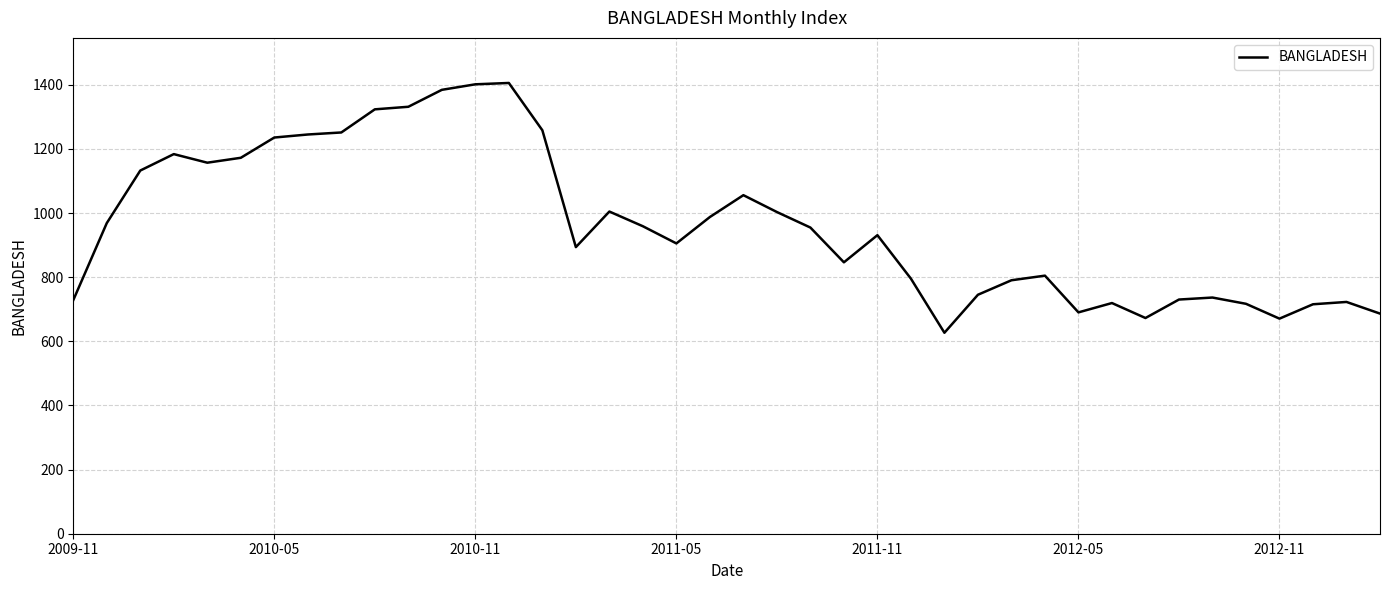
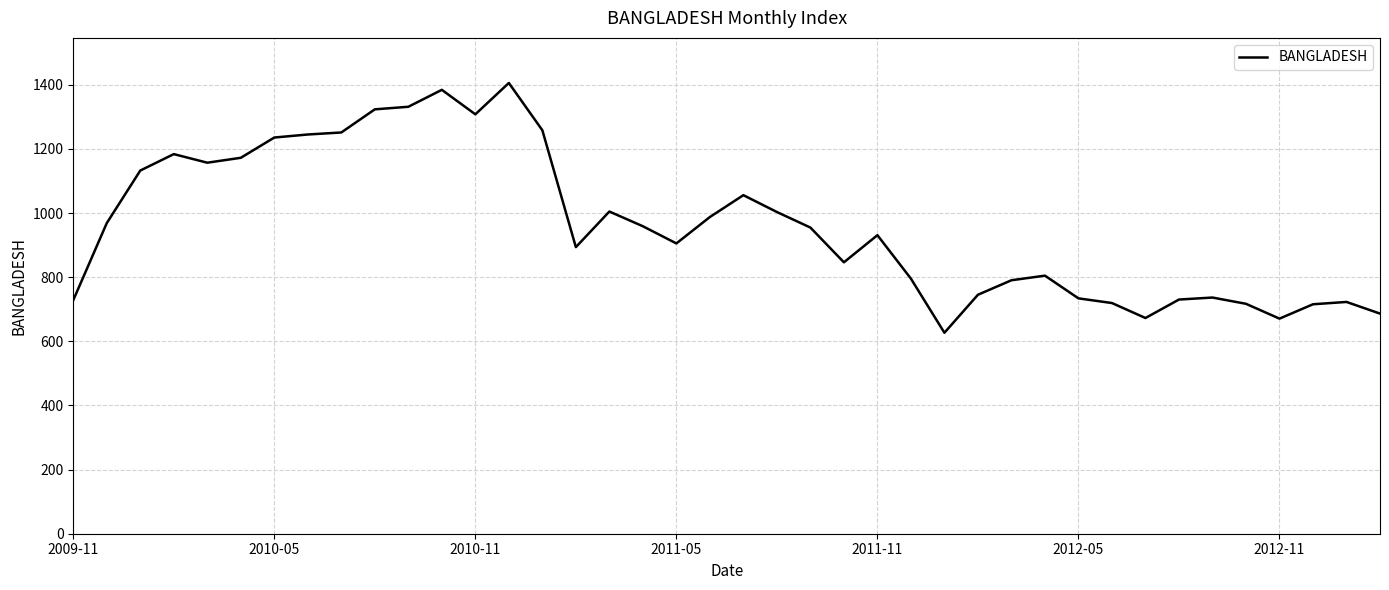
2010-11: 1400 -> 1310
2012-05: 690 -> 730
